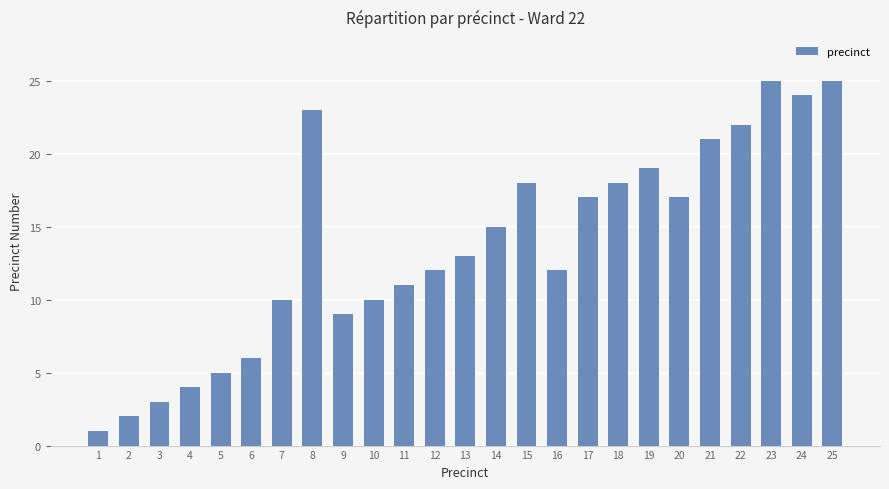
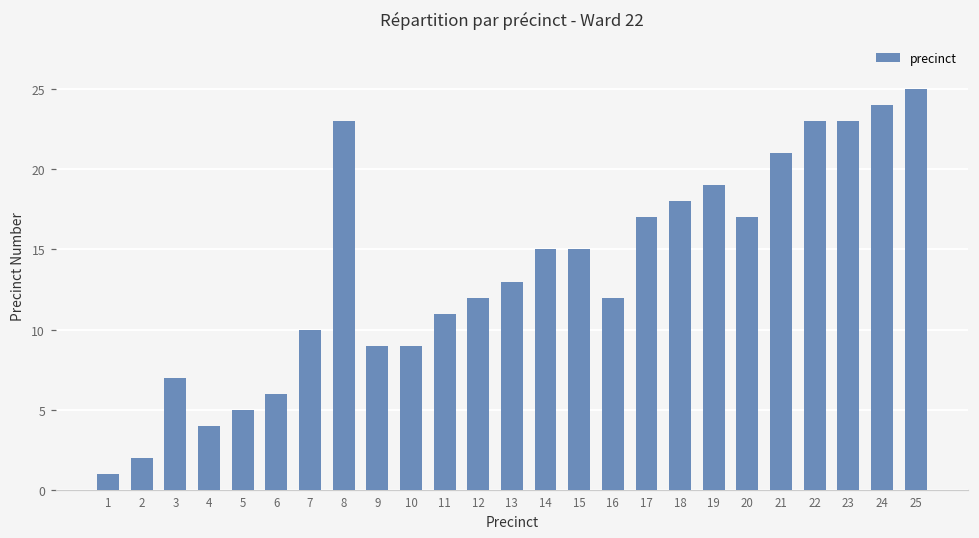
3: 3 -> 7
10: 10 -> 9
15: 18 -> 15
22: 22 -> 23
23: 25 -> 23
